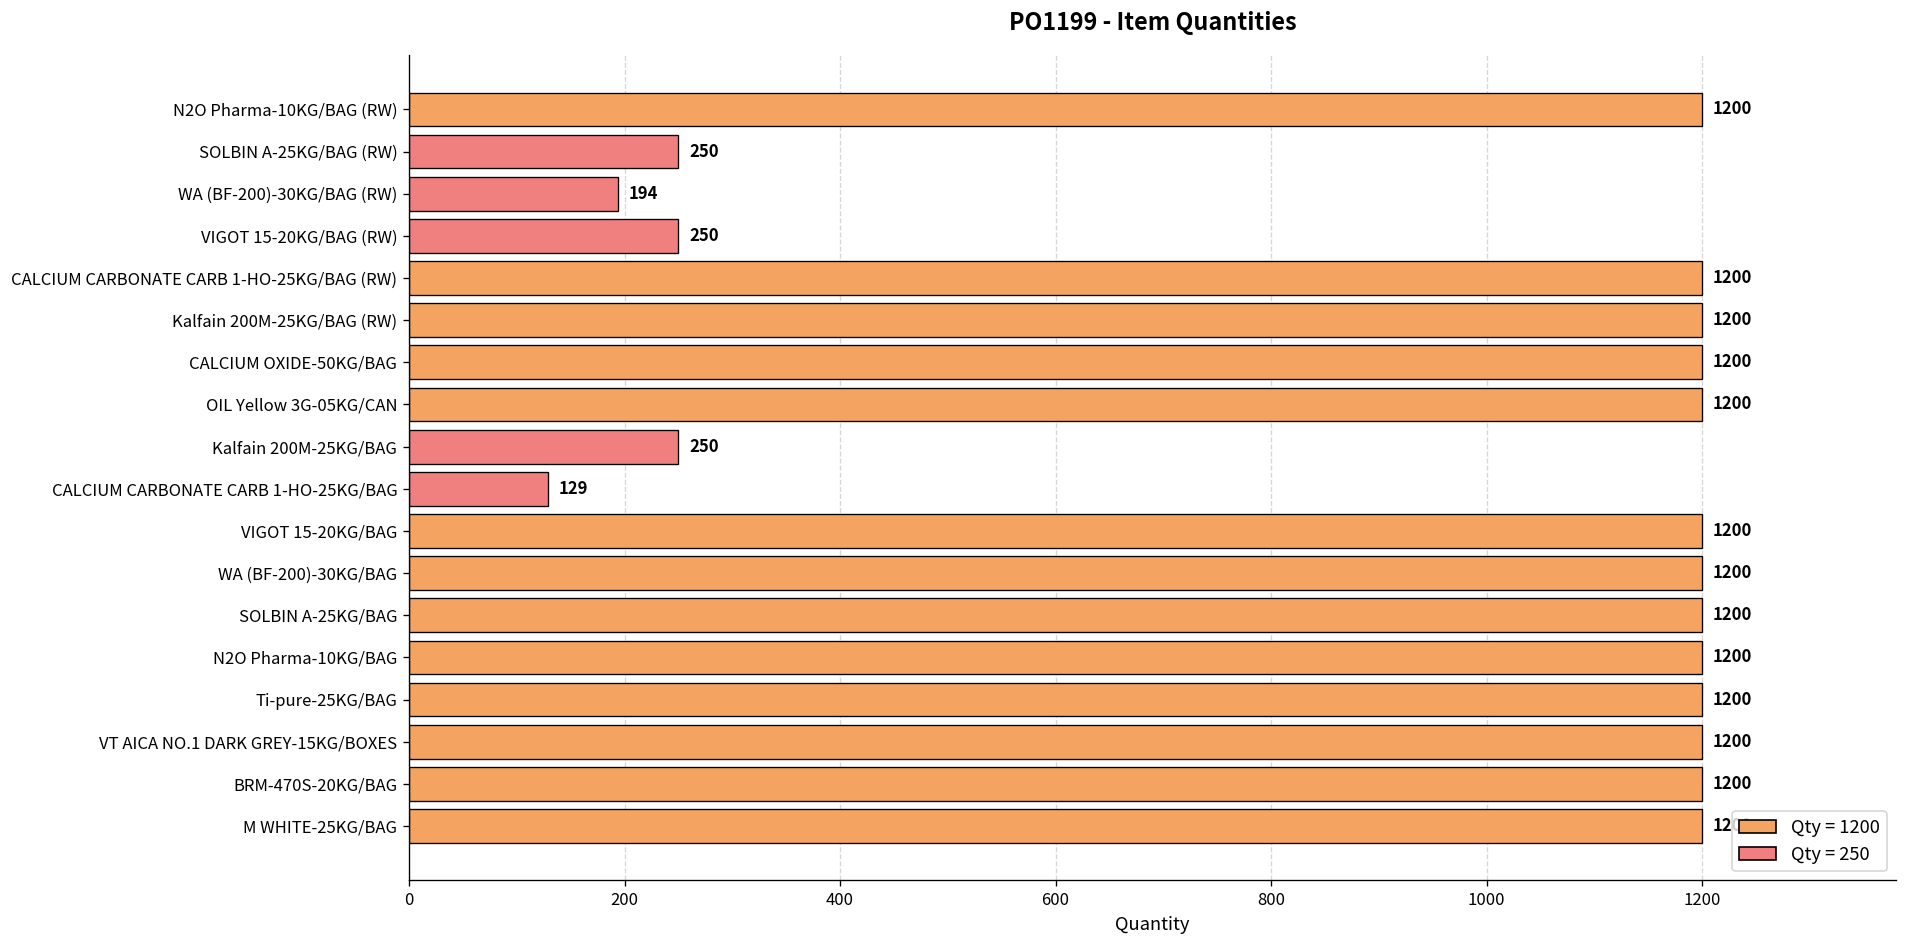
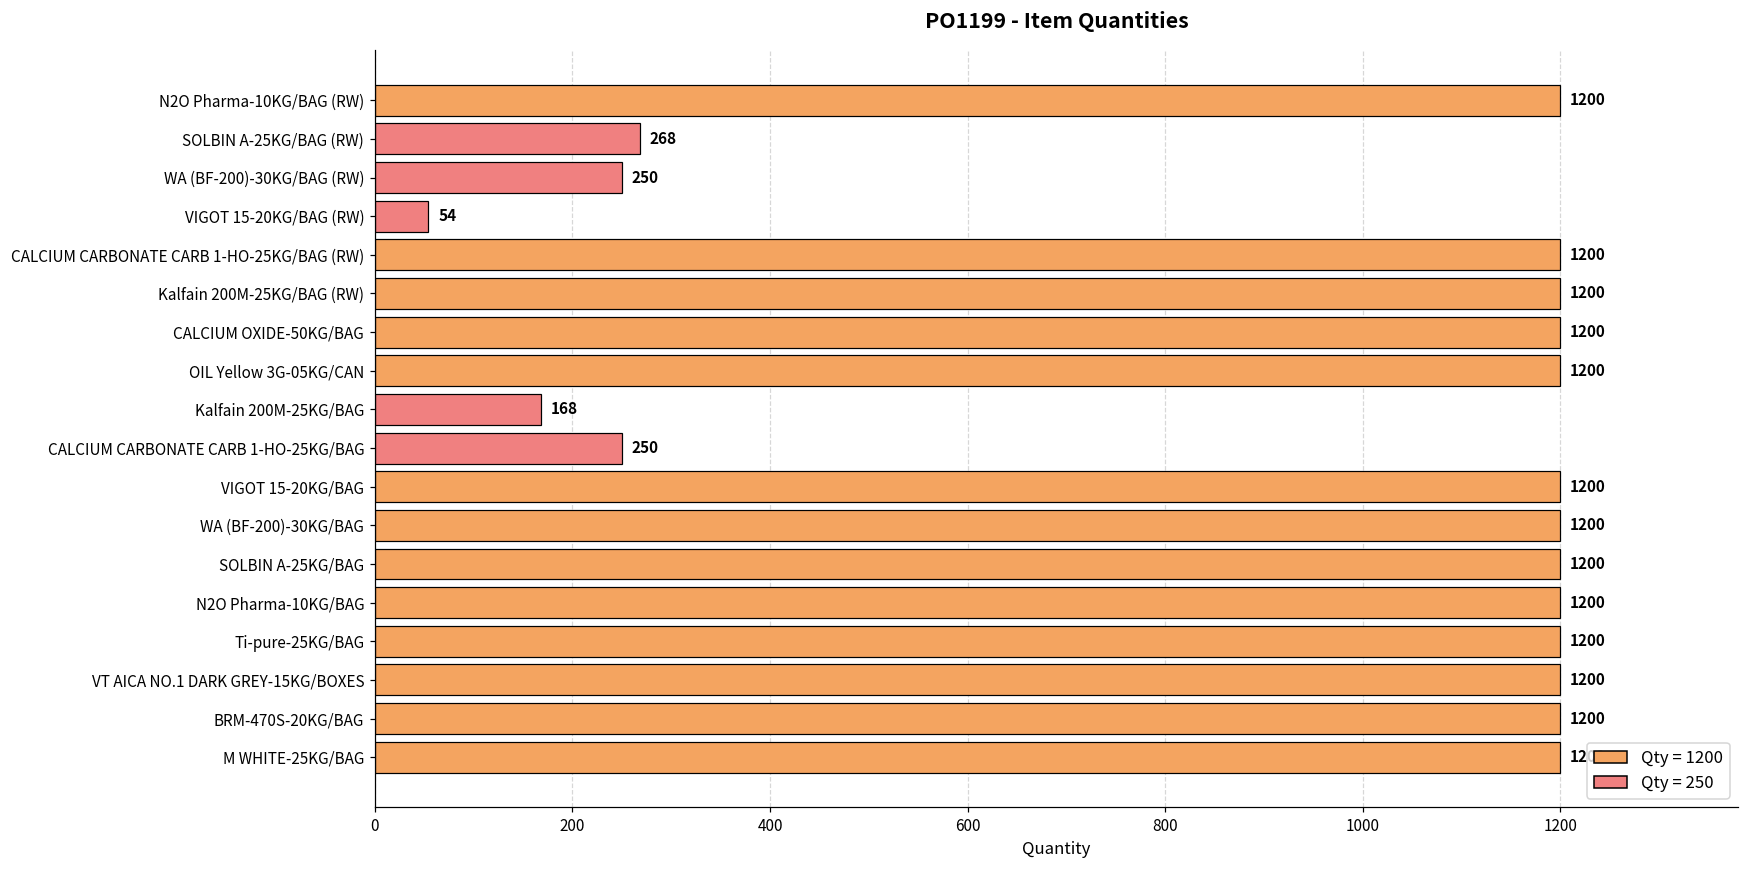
SOLBIN A-25KG/BAG (RW): 250 -> 268
WA (BF-200)-30KG/BAG (RW): 194 -> 250
VIGOT 15-20KG/BAG (RW): 250 -> 54
Kalfain 200M-25KG/BAG: 250 -> 168
CALCIUM CARBONATE CARB 1-HO-25KG/BAG: 129 -> 250
